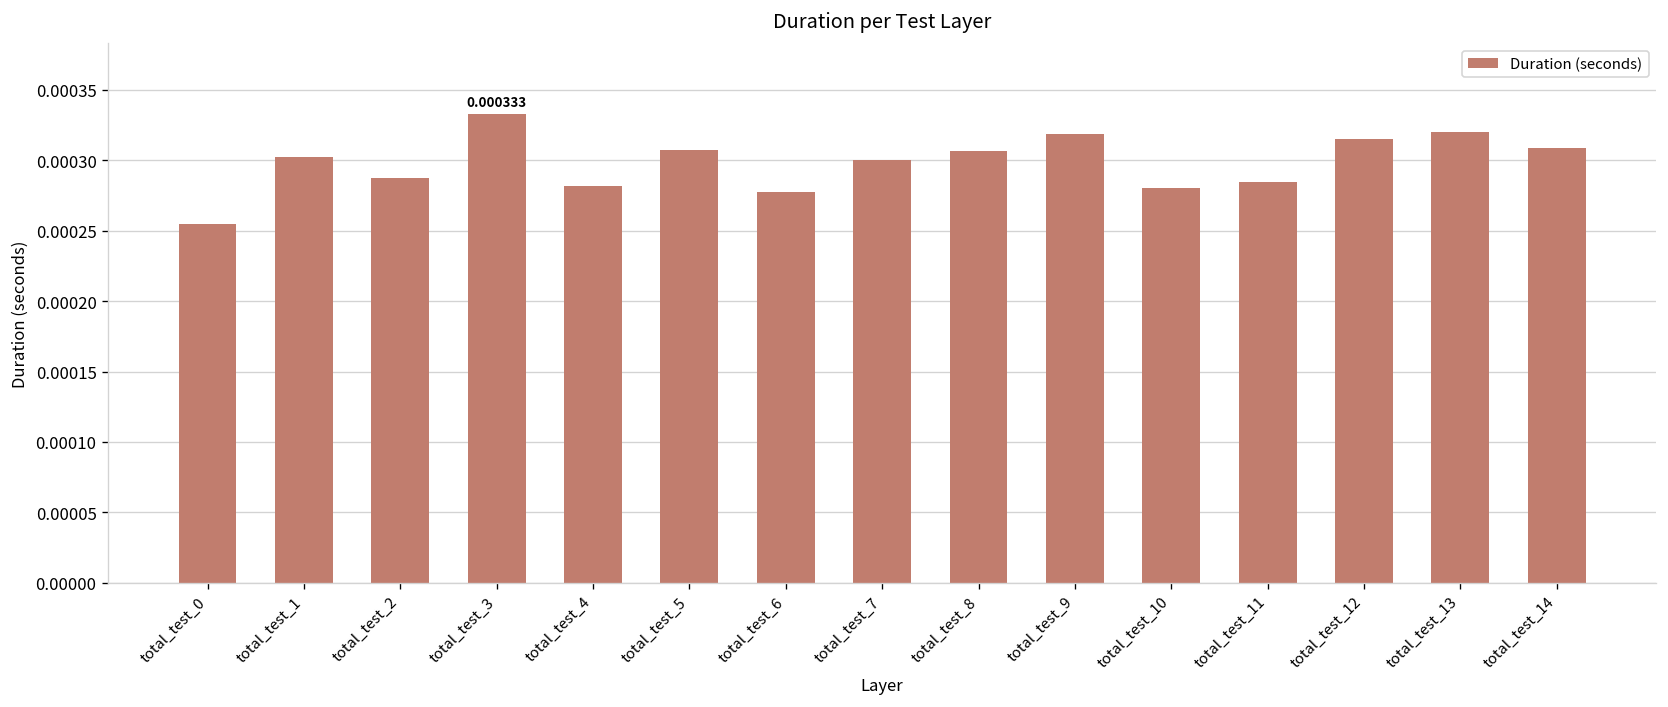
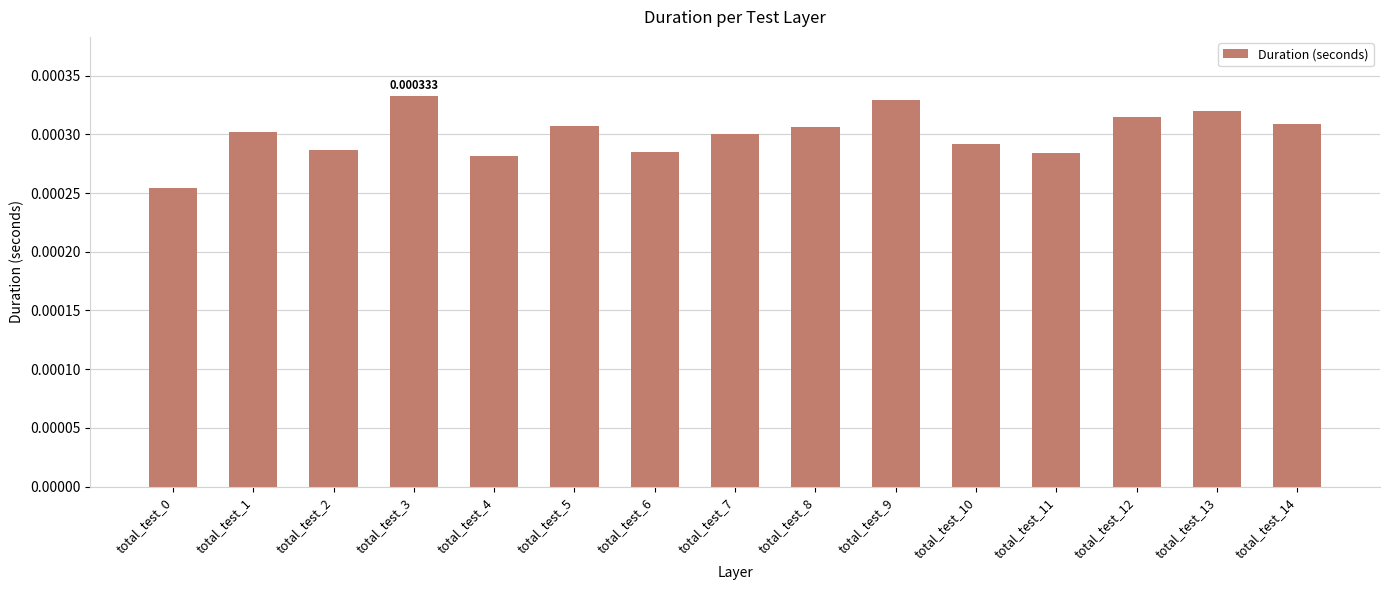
total_test_6: 0.000278 -> 0.000285
total_test_9: 0.000318 -> 0.000329
total_test_10: 0.000280 -> 0.000292
